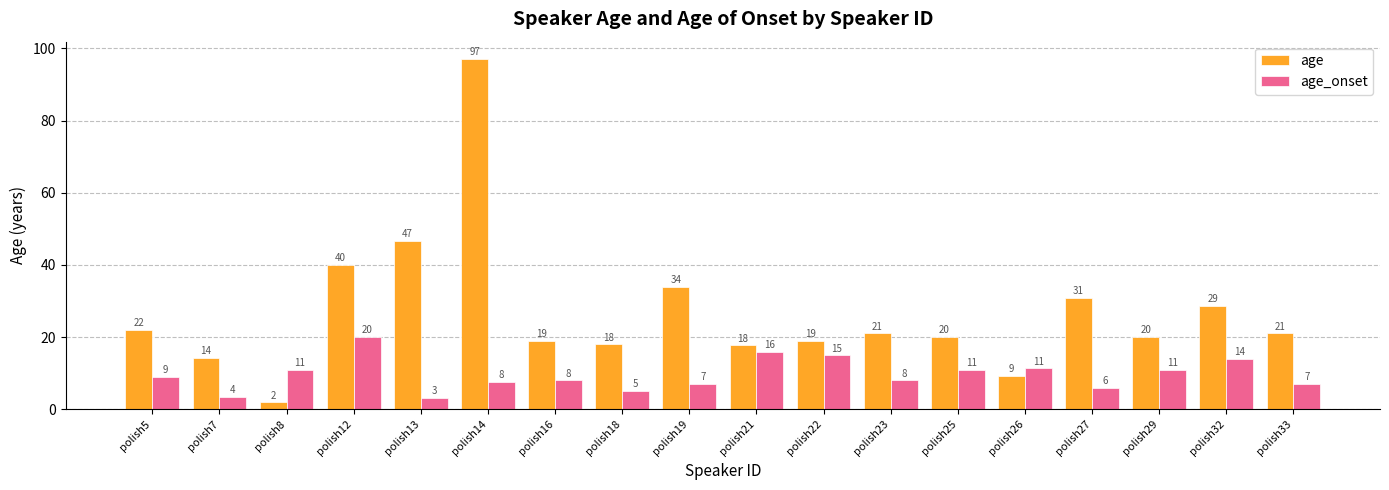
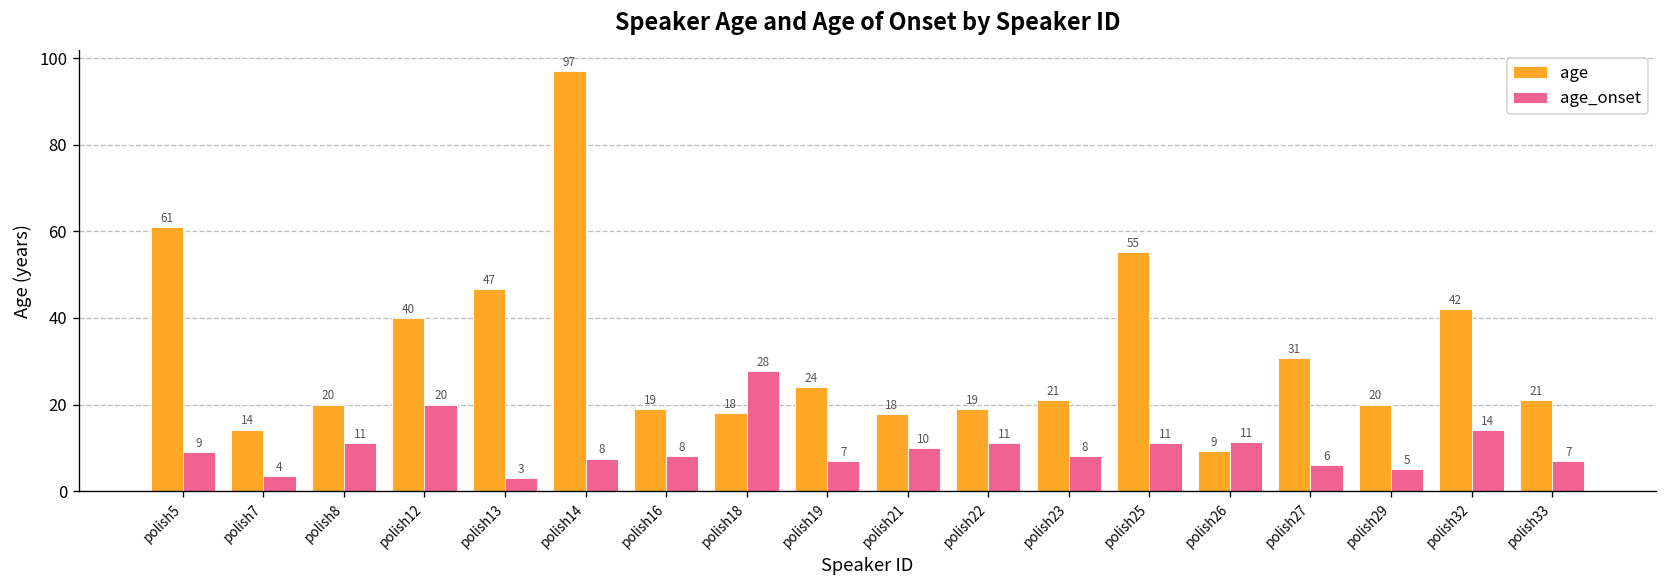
age, polish5: 22 -> 61
age, polish8: 2 -> 20
age_onset, polish18: 5 -> 28
age, polish19: 34 -> 24
age_onset, polish21: 16 -> 10
age_onset, polish22: 15 -> 11
age, polish25: 20 -> 55
age_onset, polish29: 11 -> 5
age, polish32: 29 -> 42
